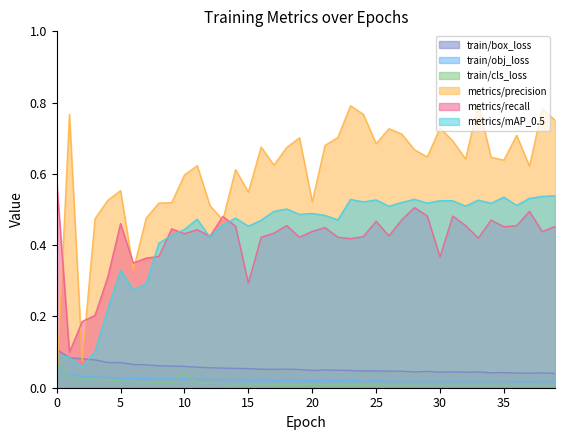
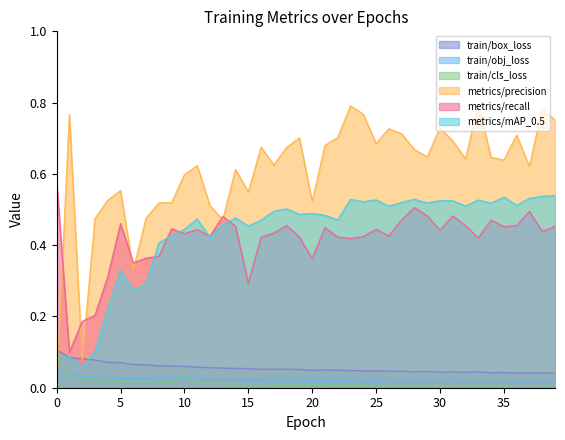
metrics/recall, 20: 0.44 -> 0.36
metrics/recall, 25: 0.47 -> 0.44
metrics/recall, 30: 0.37 -> 0.44
